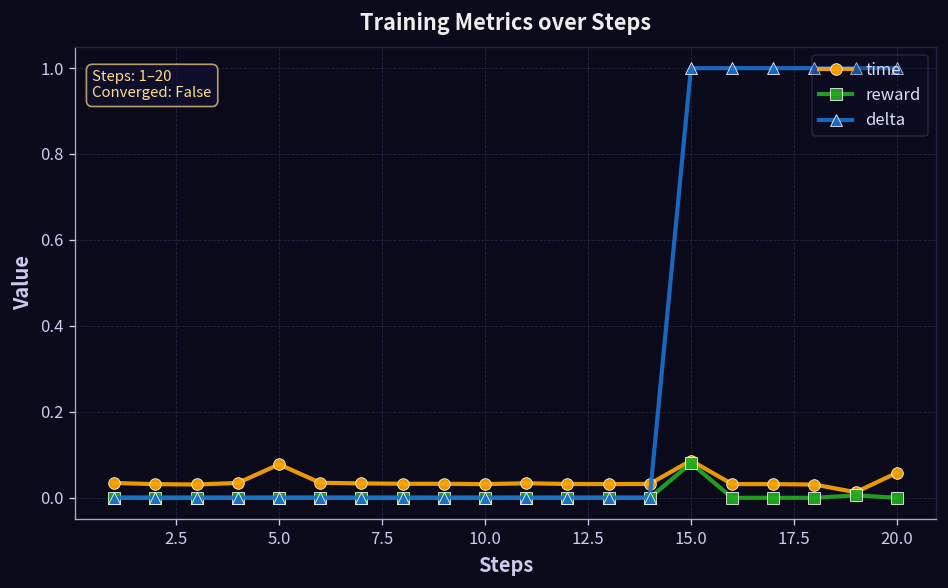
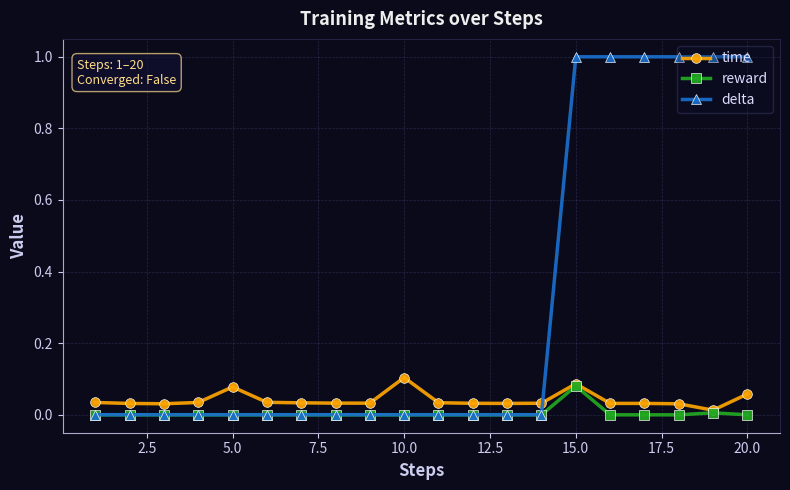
time, 10.0: 0.03 -> 0.10
